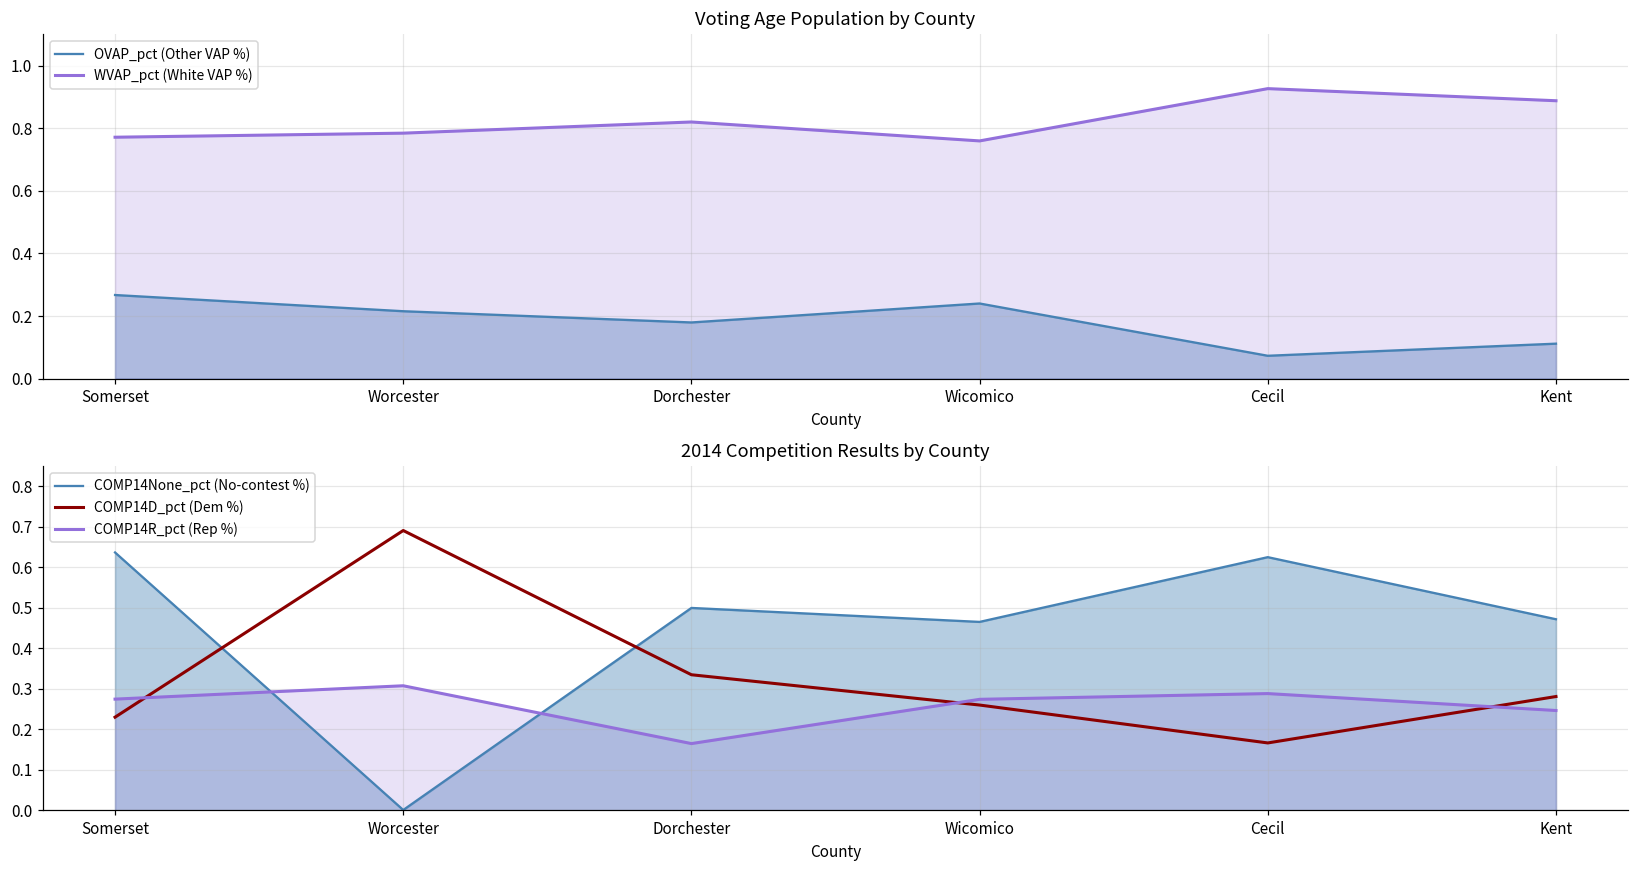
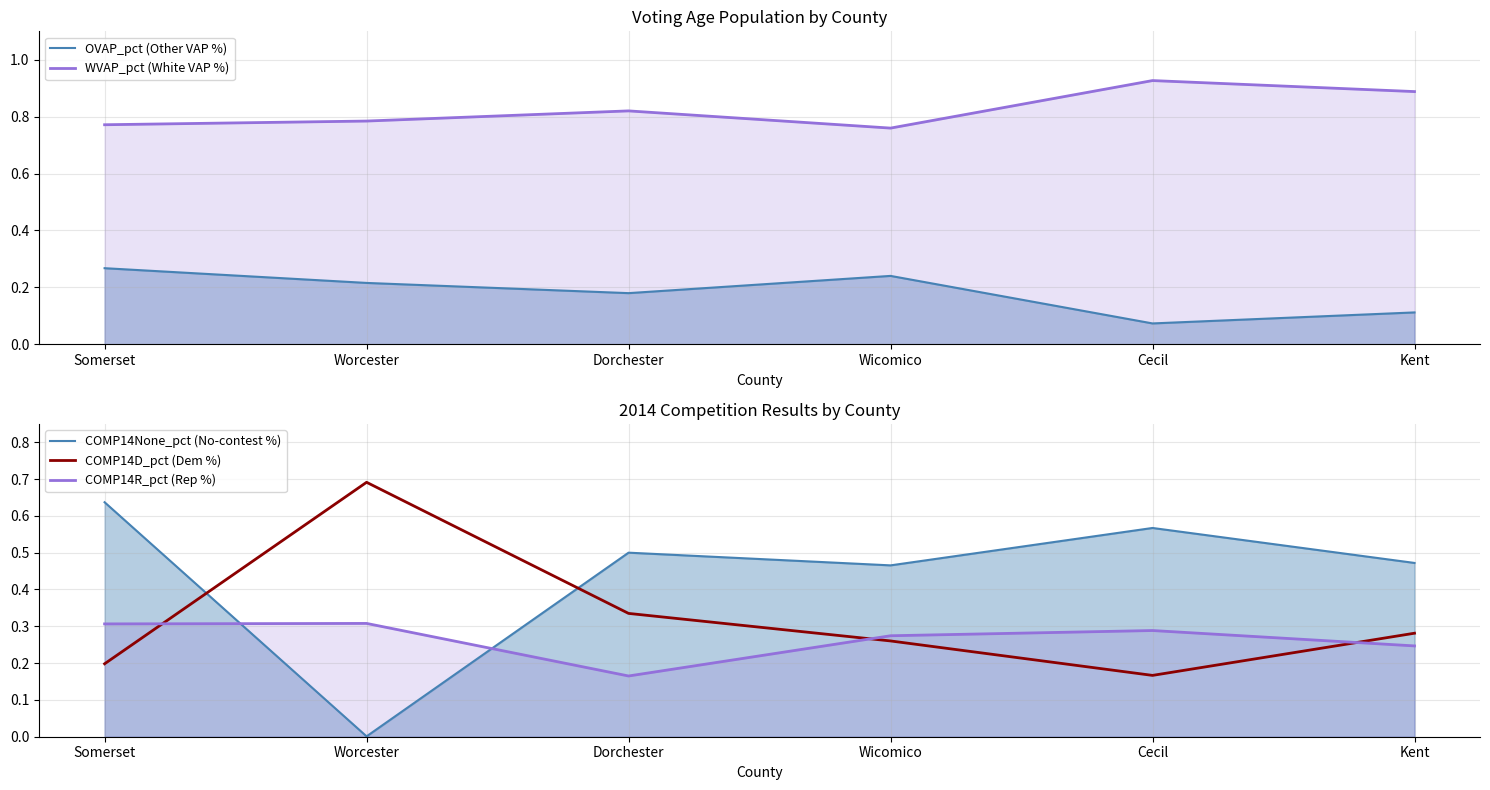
2014 Competition Results by County, COMP14D_pct (Dem %), Somerset: 0.23 -> 0.20
2014 Competition Results by County, COMP14R_pct (Rep %), Somerset: 0.27 -> 0.31
2014 Competition Results by County, COMP14None_pct (No-contest %), Cecil: 0.63 -> 0.57
